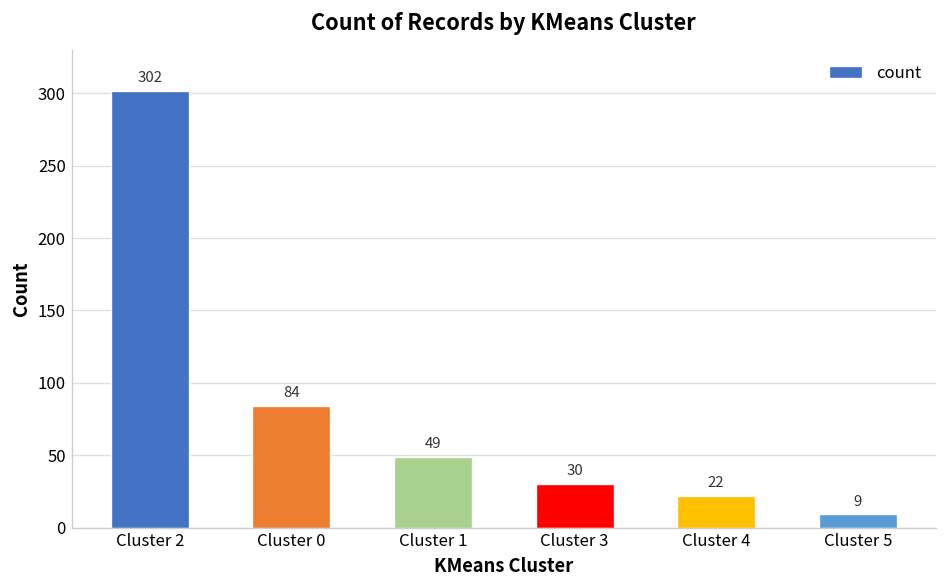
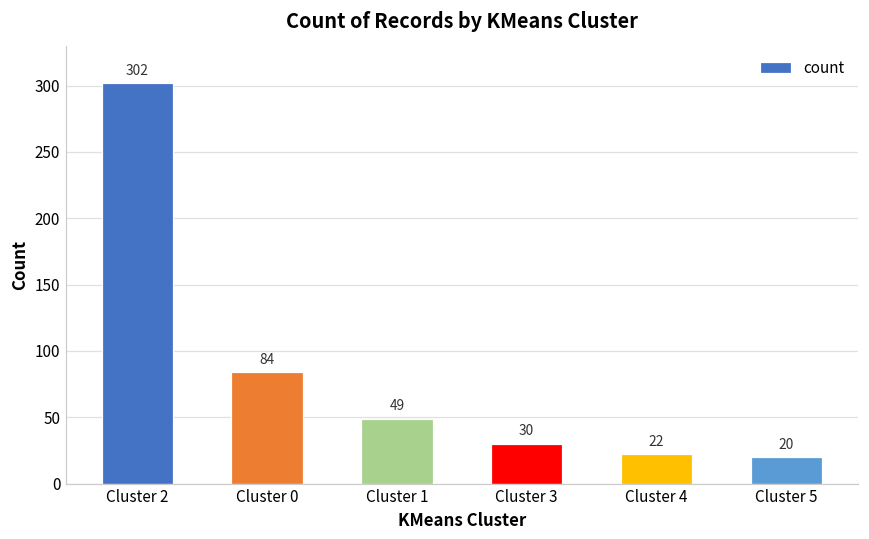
Cluster 5: 9 -> 20
